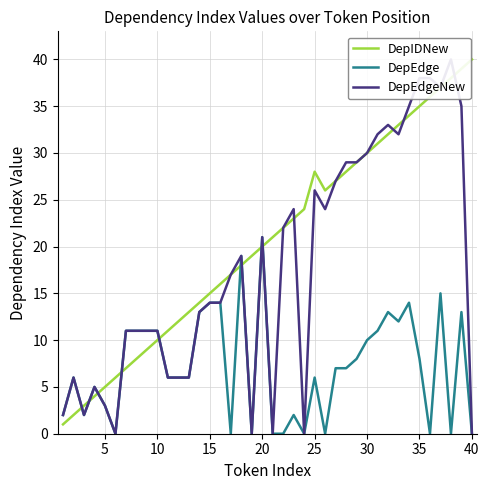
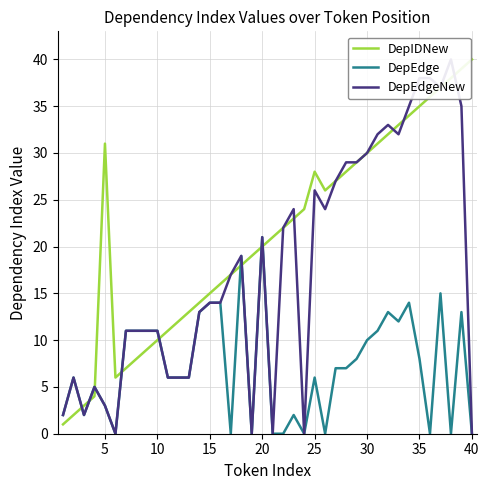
DepIDNew, 5: 5 -> 31
